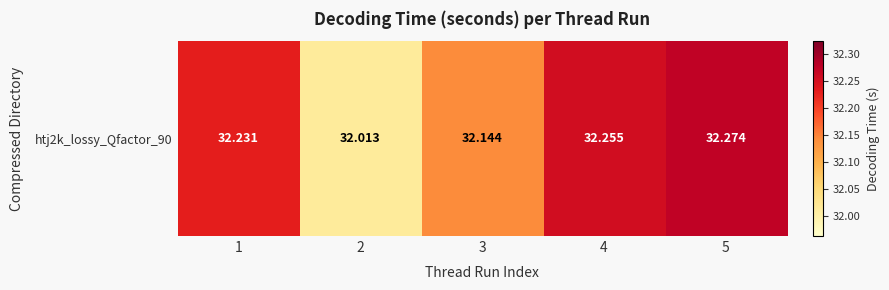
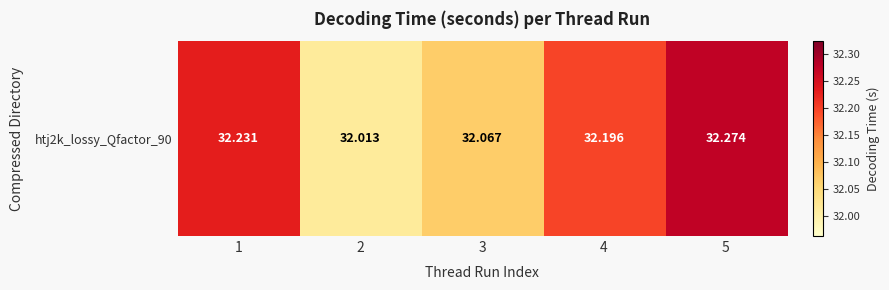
htj2k_lossy_Qfactor_90, 3: 32.144 -> 32.067
htj2k_lossy_Qfactor_90, 4: 32.255 -> 32.196
